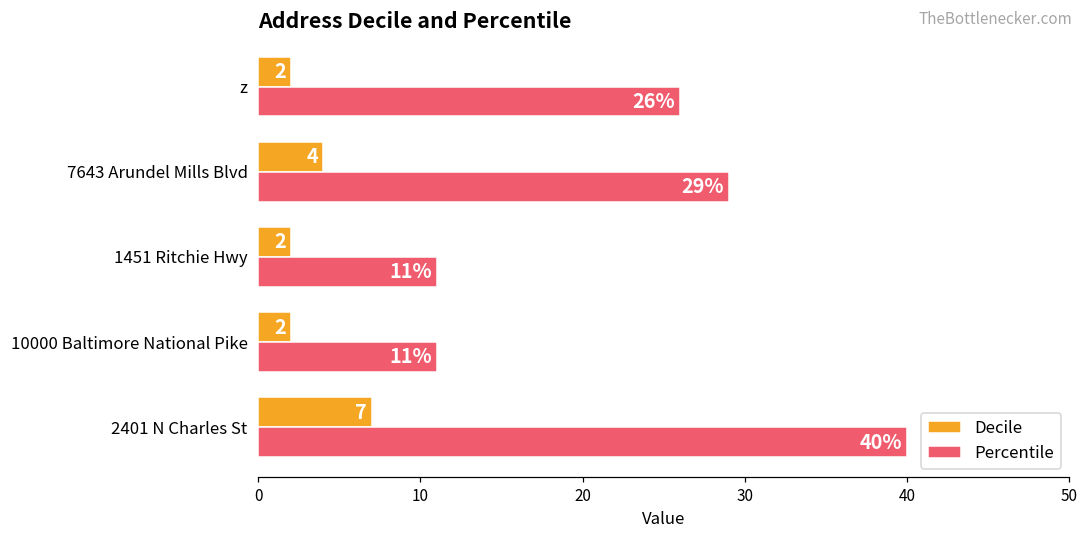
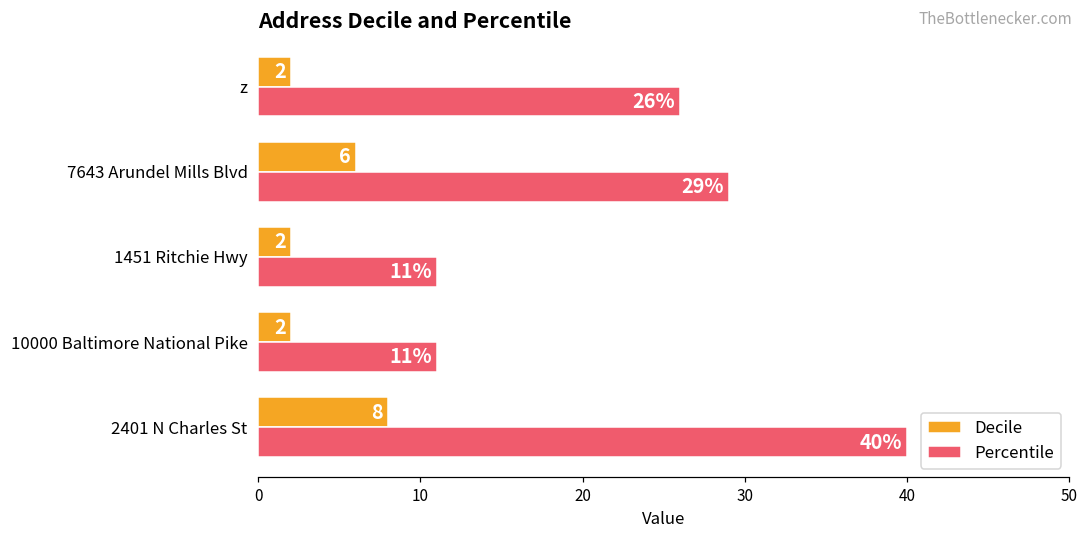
Decile, 7643 Arundel Mills Blvd: 4 -> 6
Decile, 2401 N Charles St: 7 -> 8
